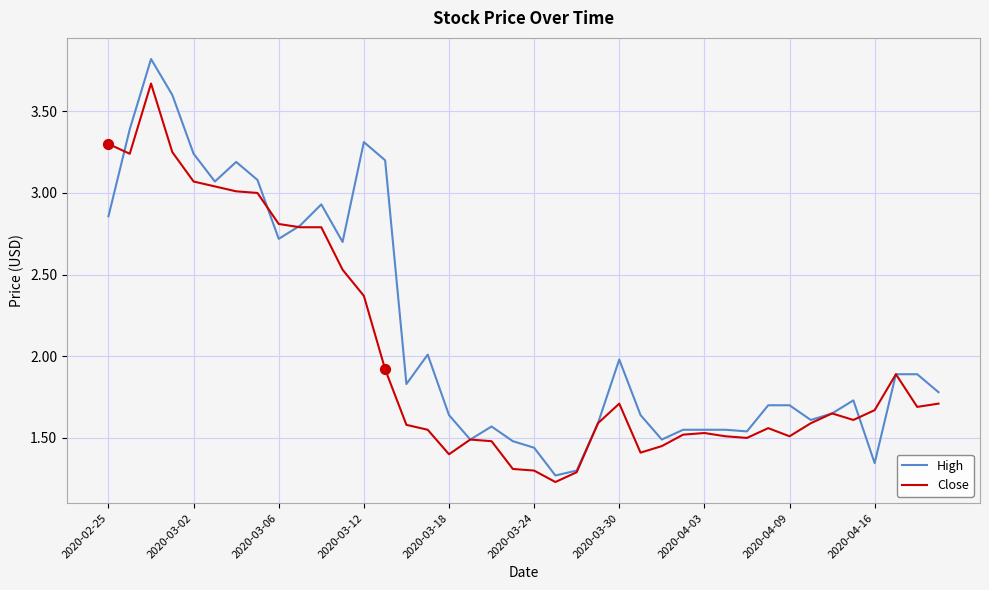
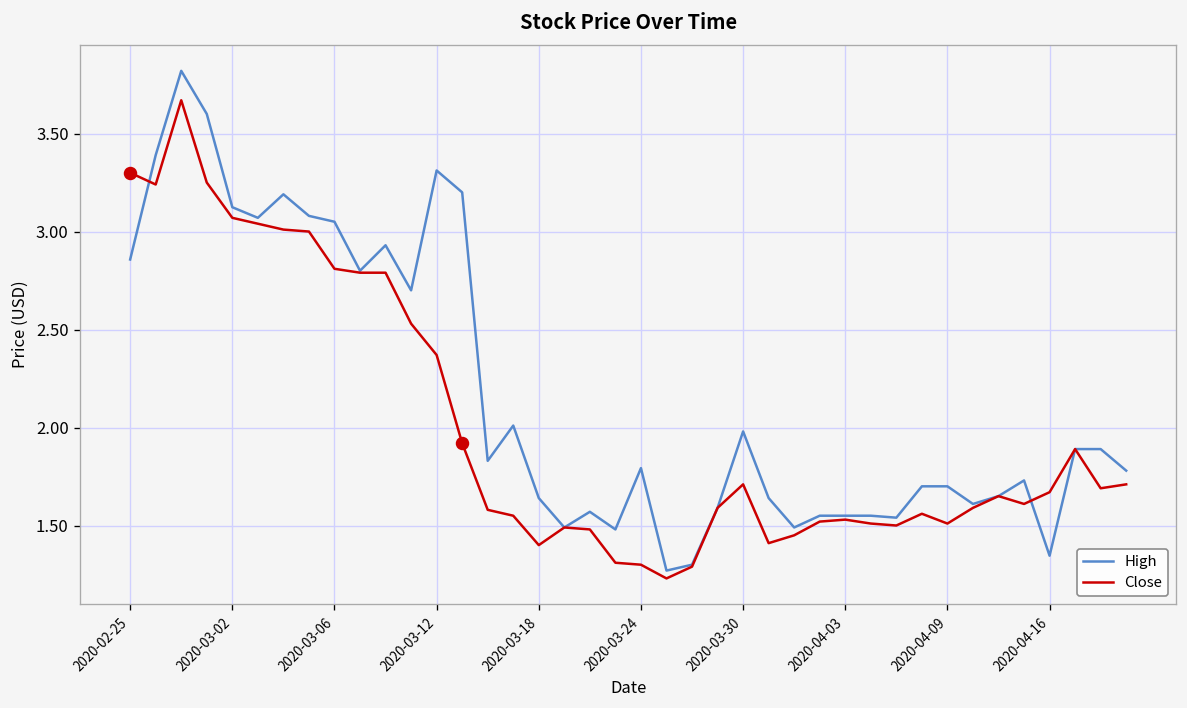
High, 2020-03-02: 3.24 -> 3.12
High, 2020-03-06: 2.72 -> 3.05
High, 2020-03-24: 1.44 -> 1.79
